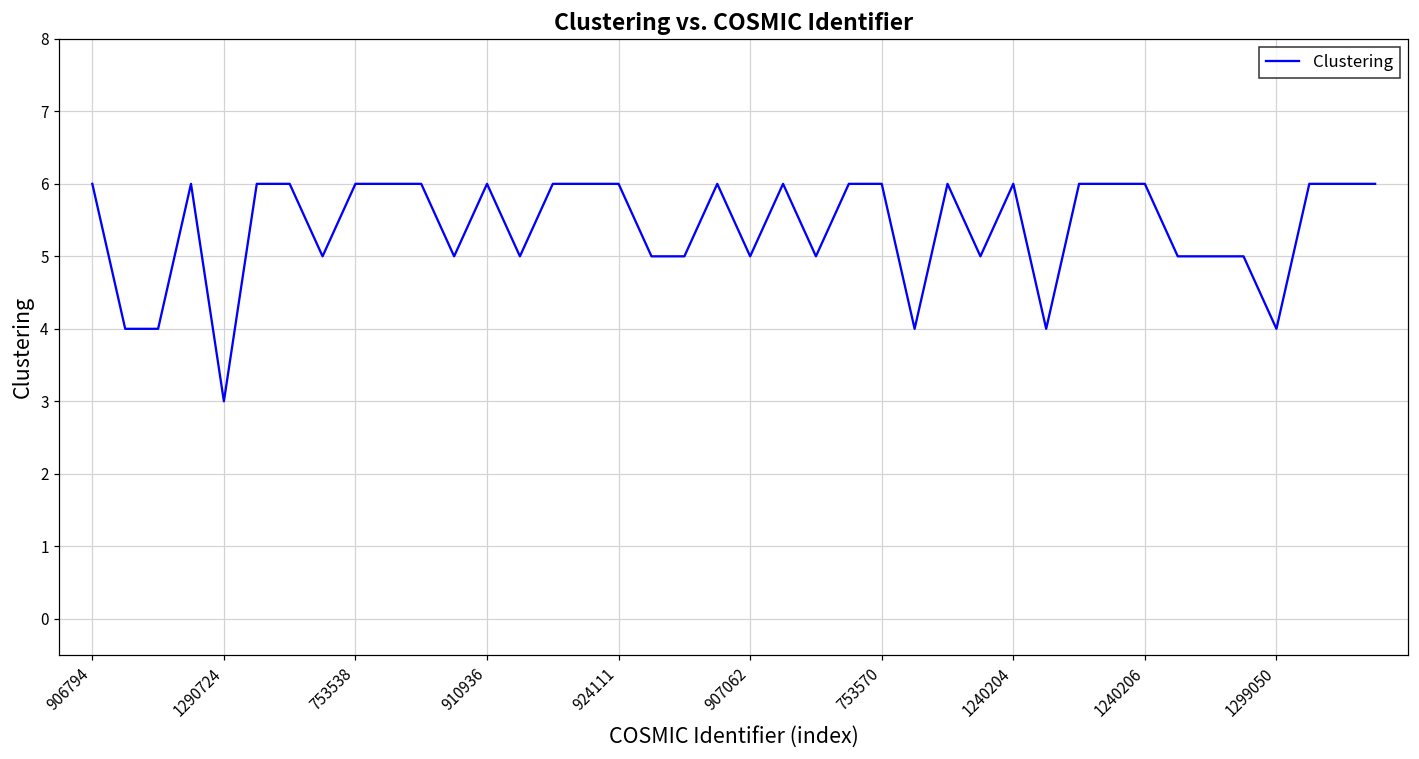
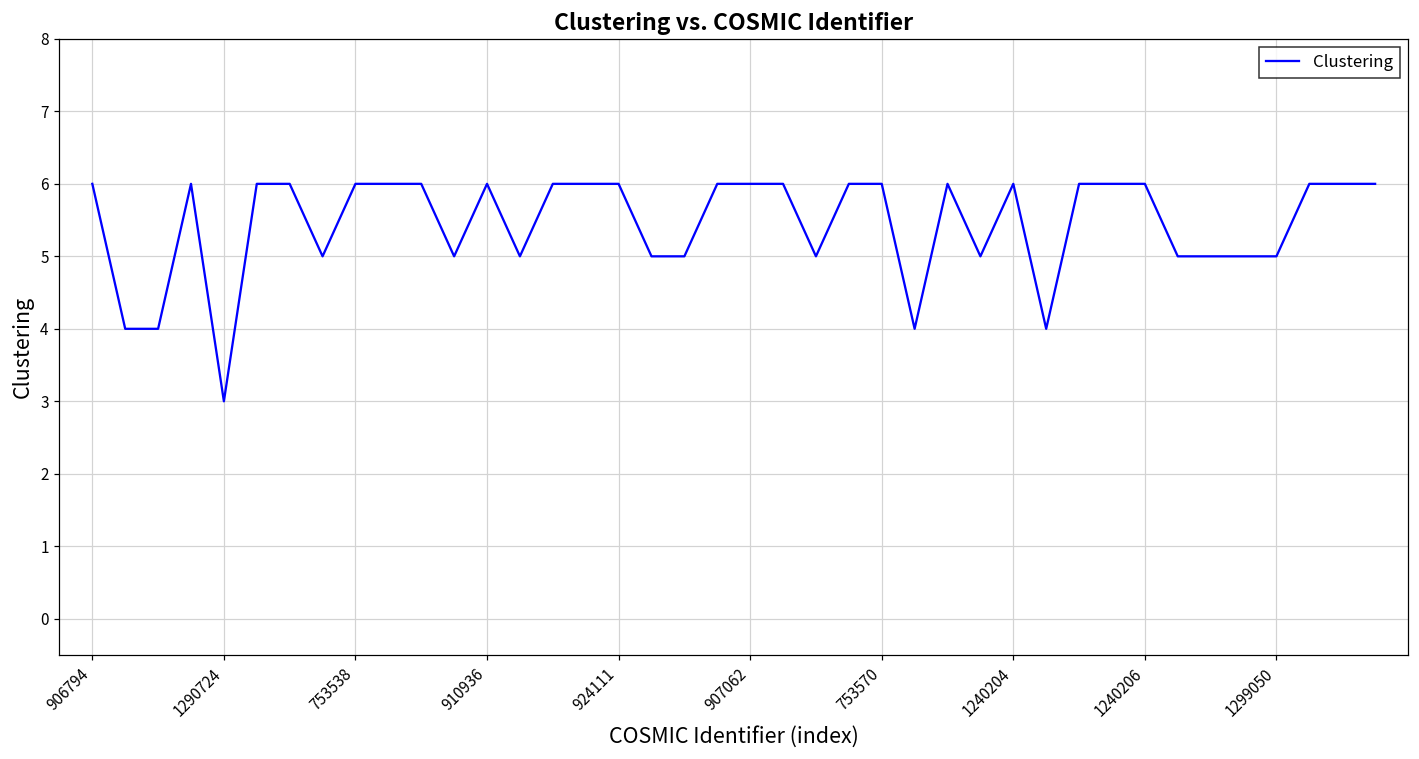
907062: 5 -> 6
1299050: 4 -> 5
